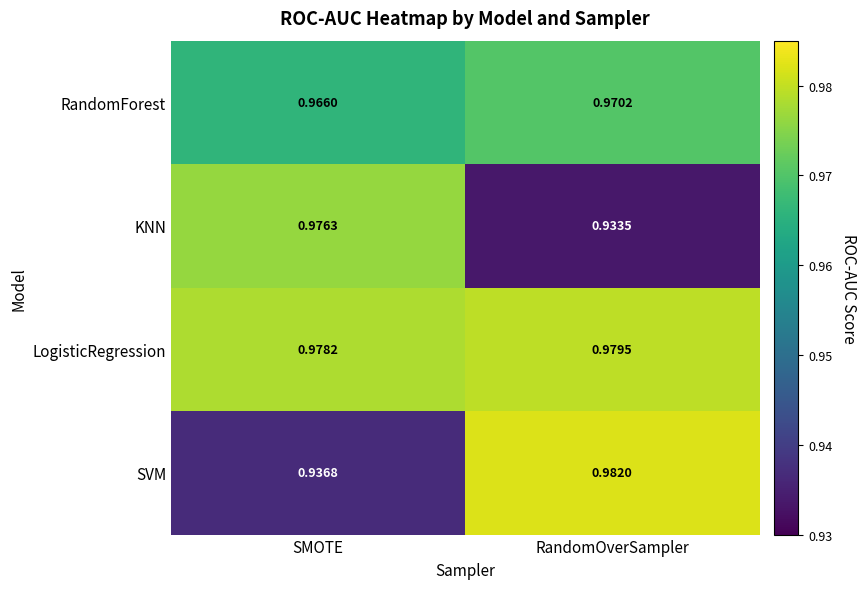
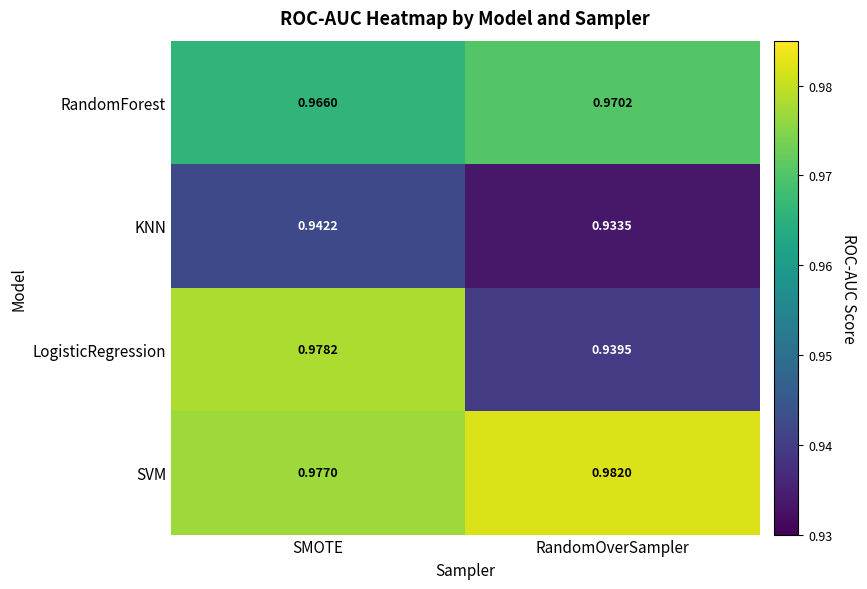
KNN, SMOTE: 0.9763 -> 0.9422
LogisticRegression, RandomOverSampler: 0.9795 -> 0.9395
SVM, SMOTE: 0.9368 -> 0.9770
